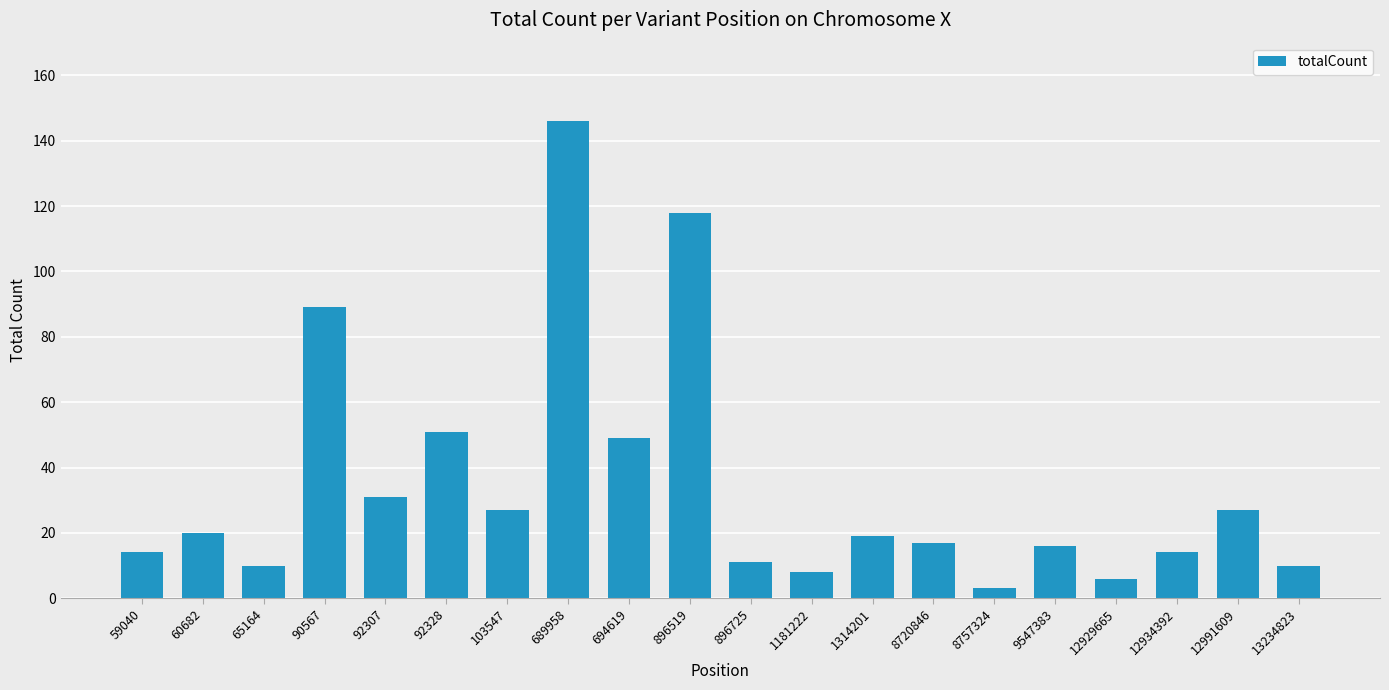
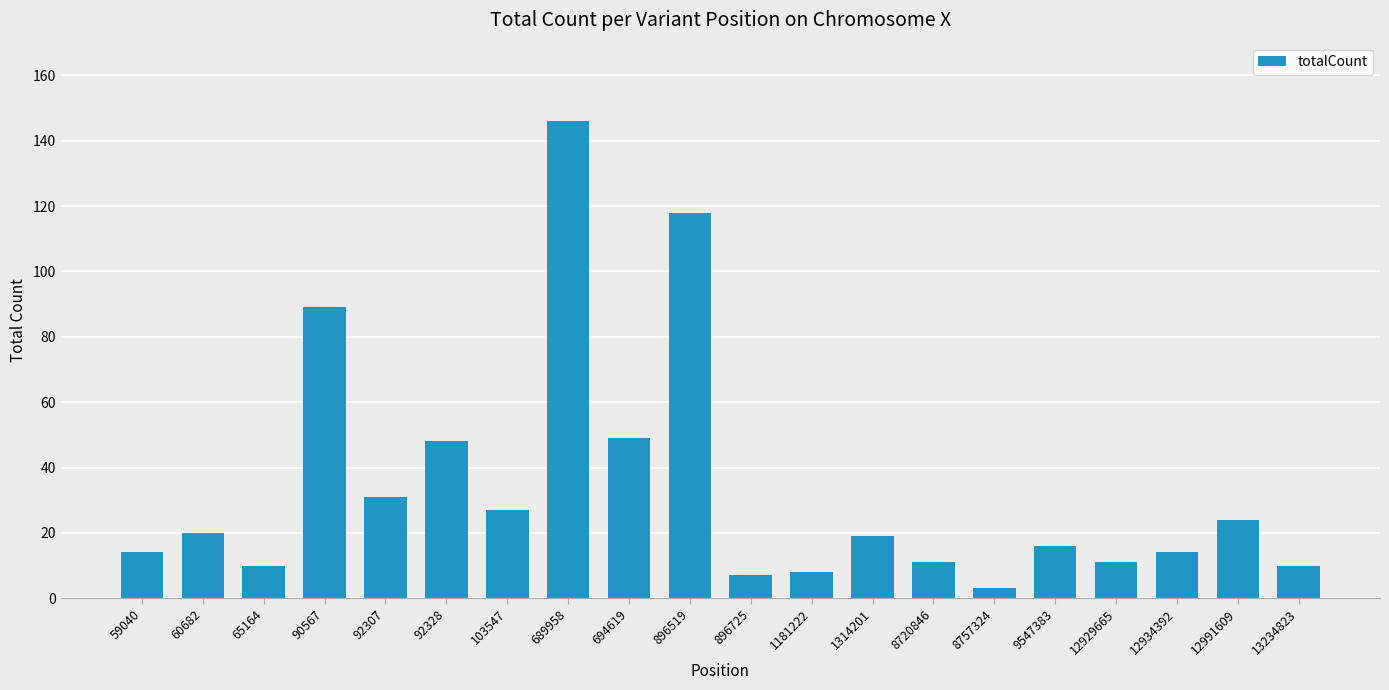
92328: 51 -> 48
896725: 11 -> 7
8720846: 17 -> 11
12929665: 6 -> 11
12991609: 27 -> 24
